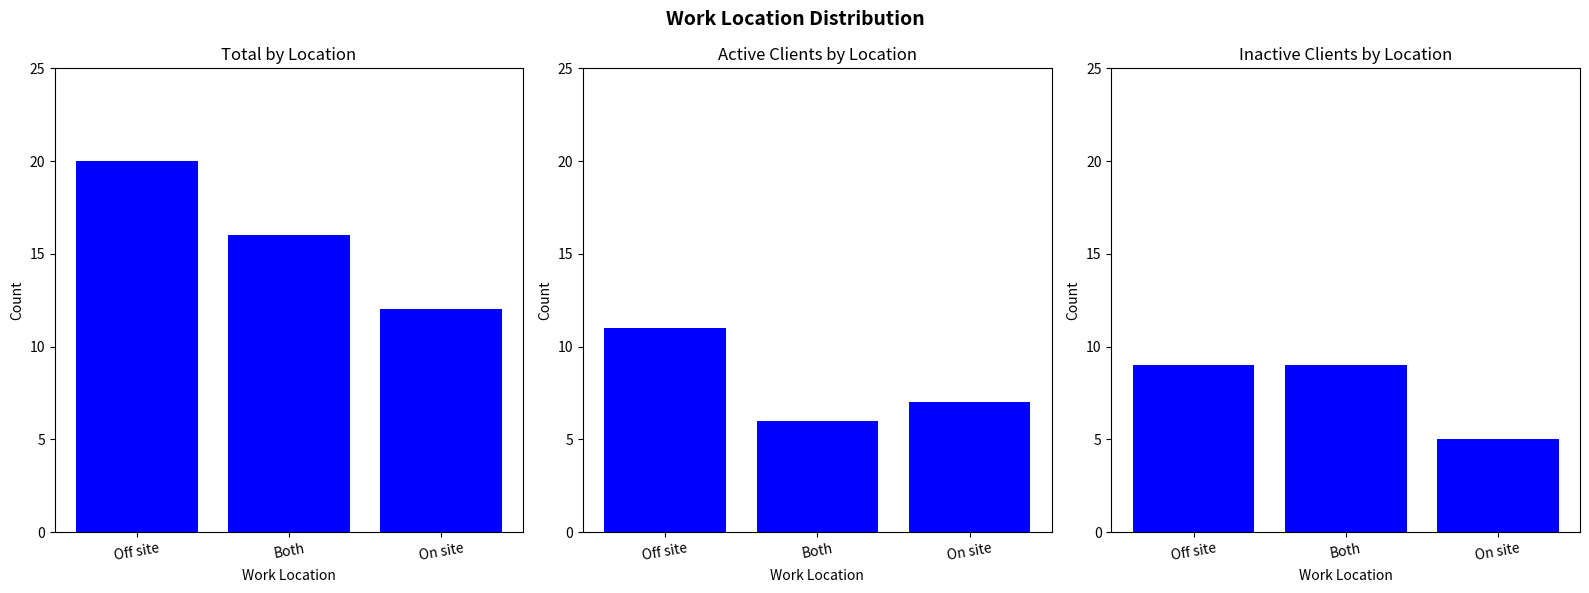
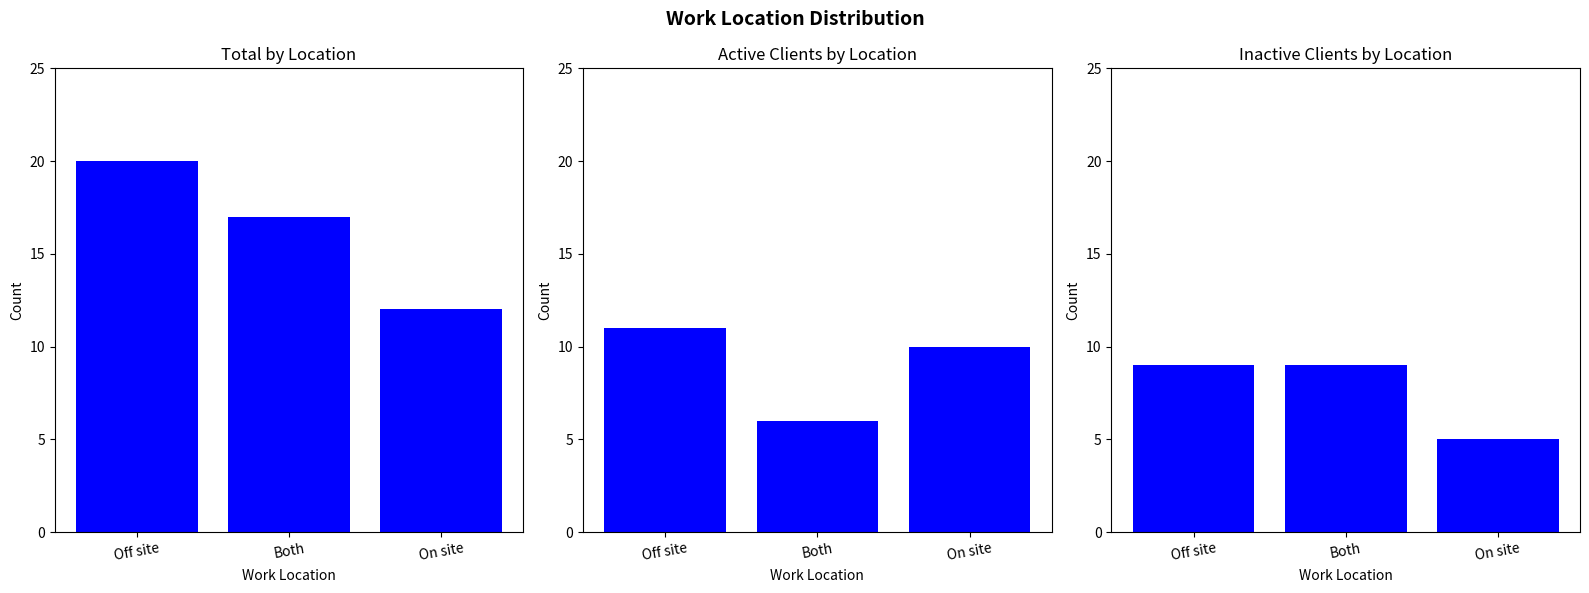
Total by Location, Both: 16 -> 17
Active Clients by Location, On site: 7 -> 10
